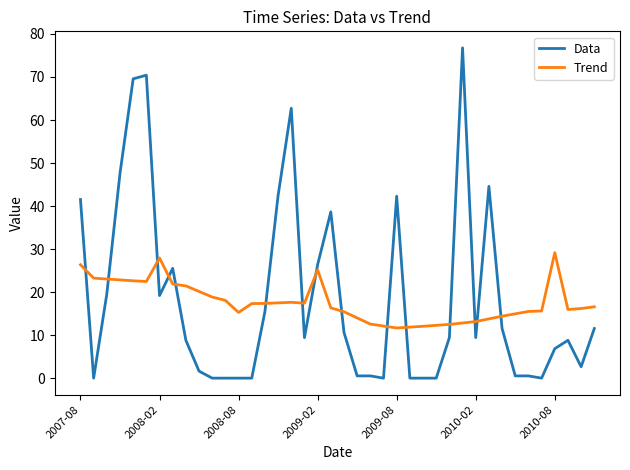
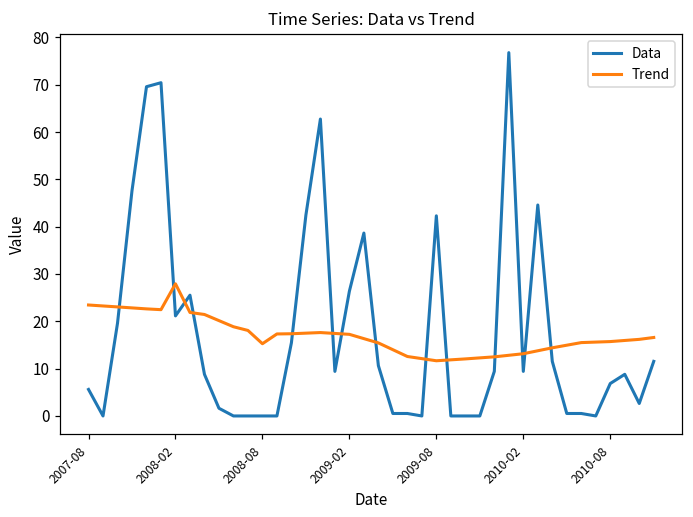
Data, 2007-08: 42 -> 6
Trend, 2007-08: 26 -> 23
Data, 2008-02: 19 -> 21
Trend, 2009-02: 25 -> 17
Trend, 2010-08: 29 -> 16
